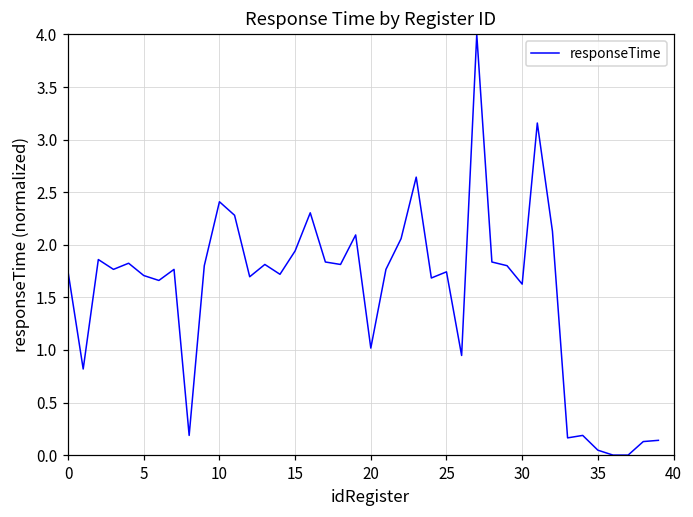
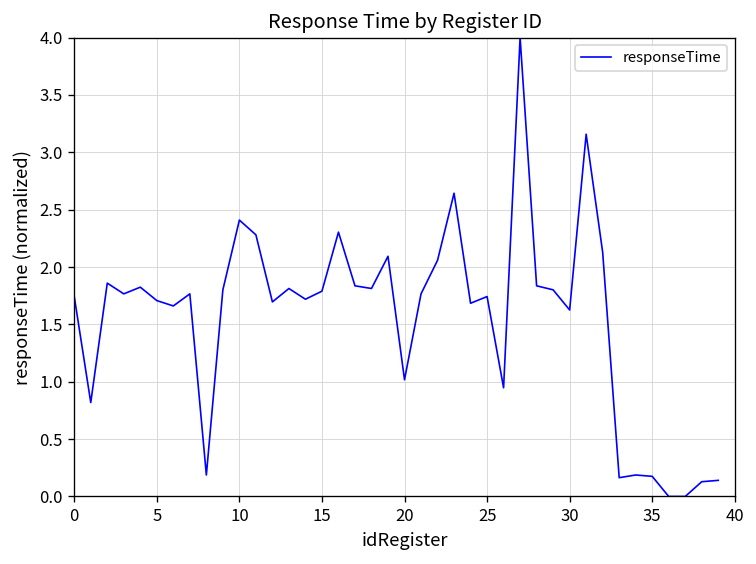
15: 1.9 -> 1.8
35: 0.0 -> 0.2
